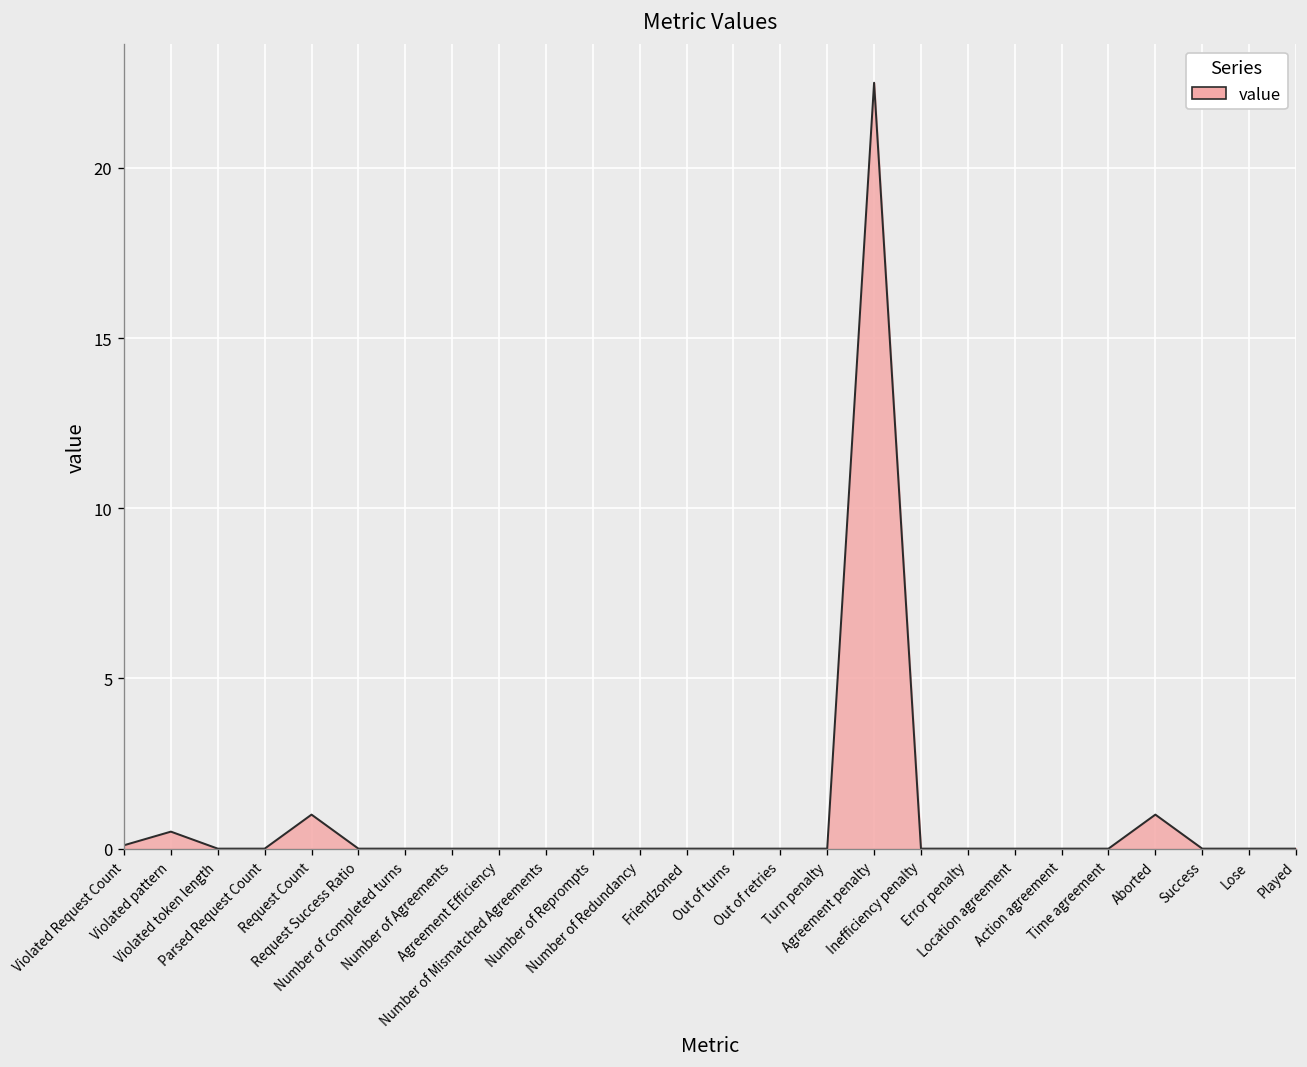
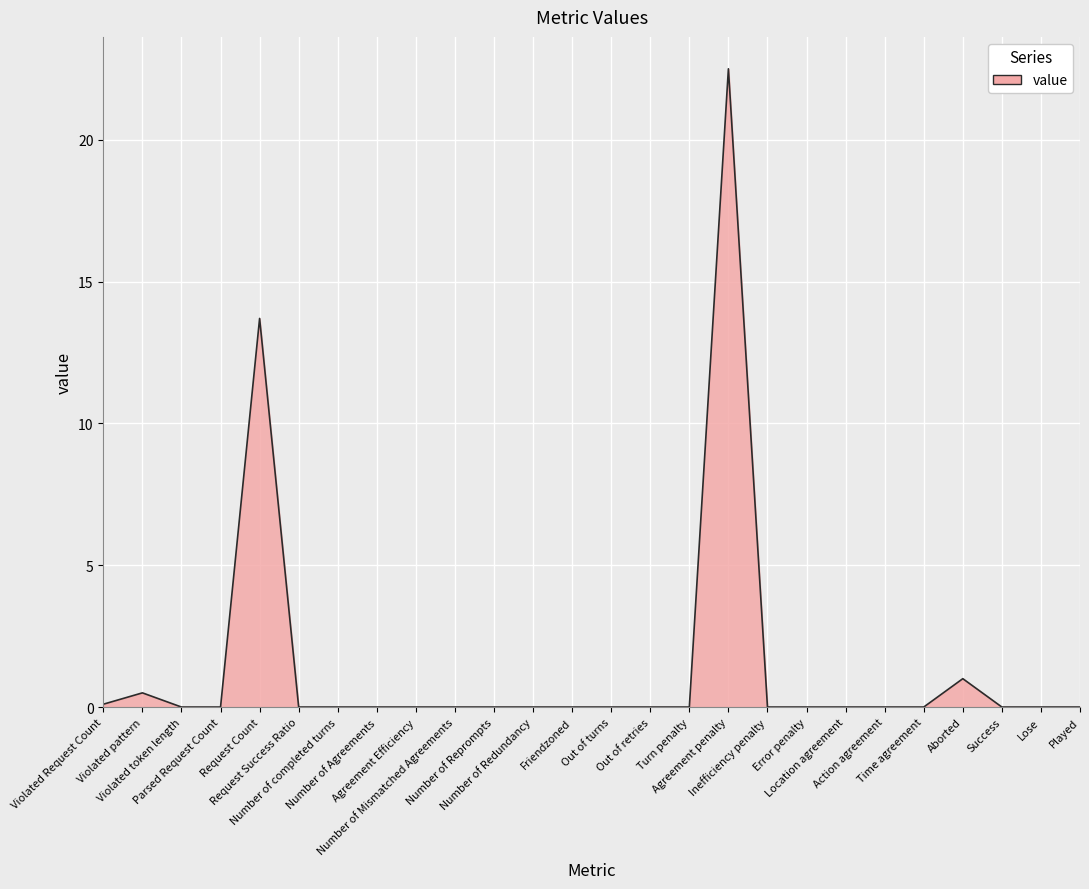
Request Count: 1.0 -> 13.7
